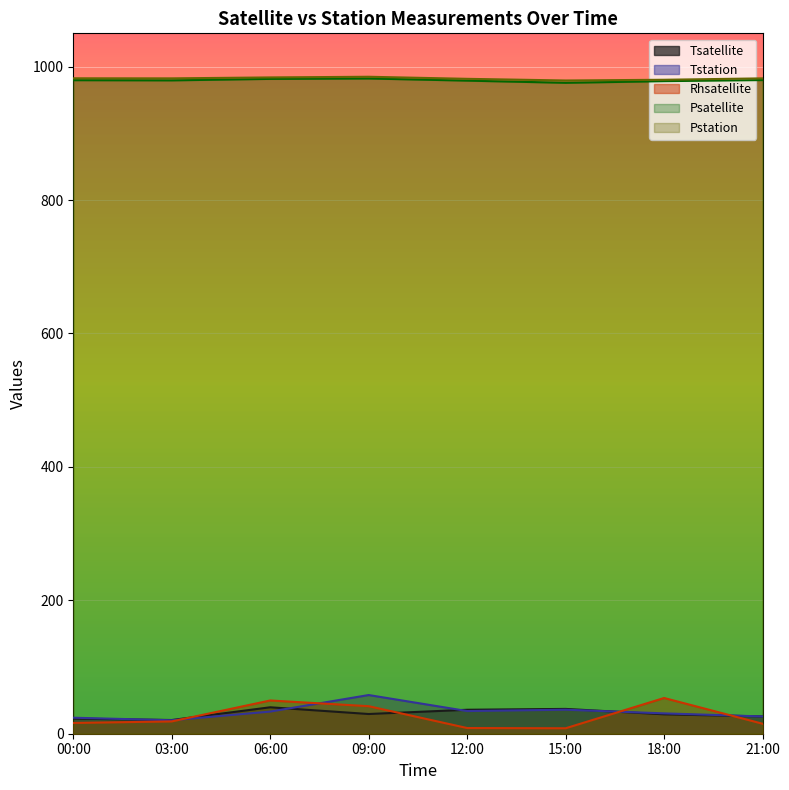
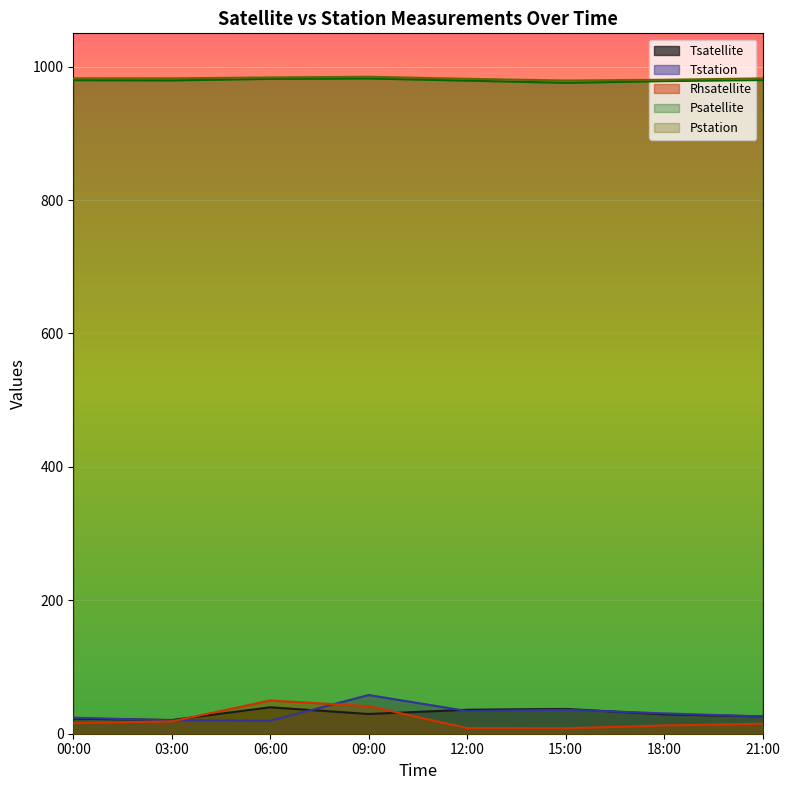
Tstation, 06:00: 30 -> 20
Rhsatellite, 18:00: 50 -> 10
